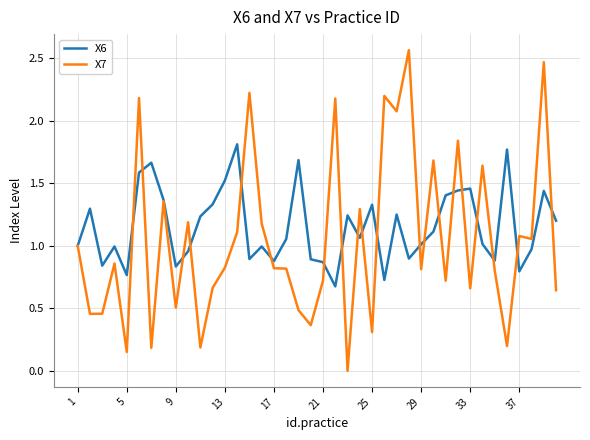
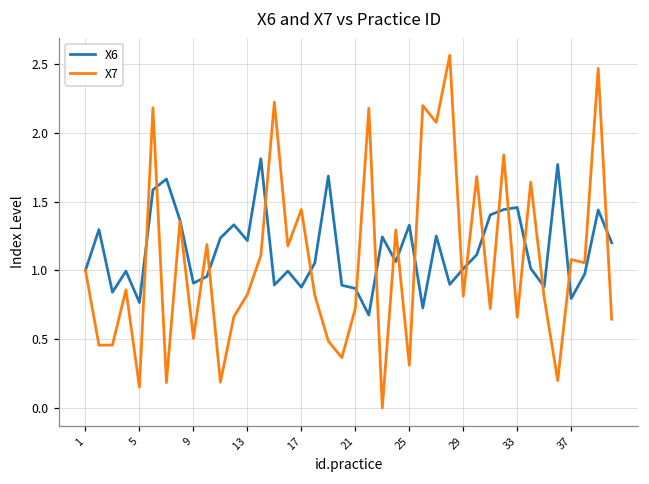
X6, 9: 0.83 -> 0.91
X6, 13: 1.52 -> 1.22
X7, 17: 0.82 -> 1.44
